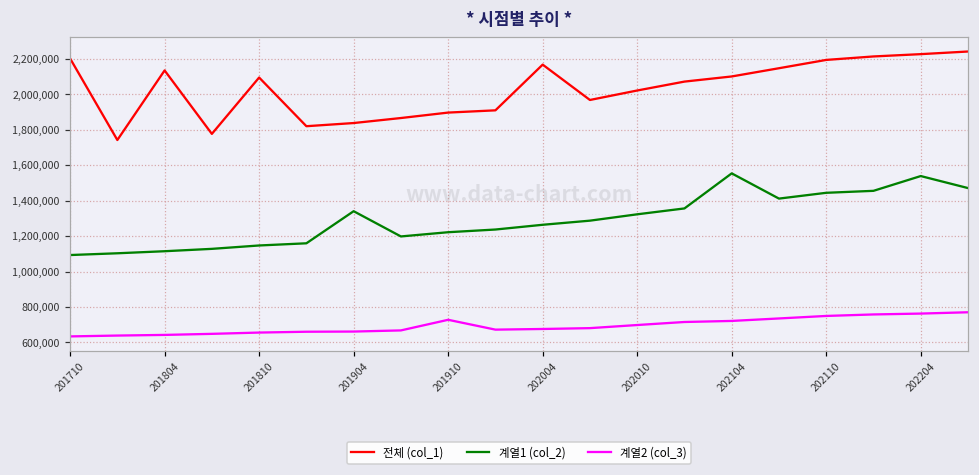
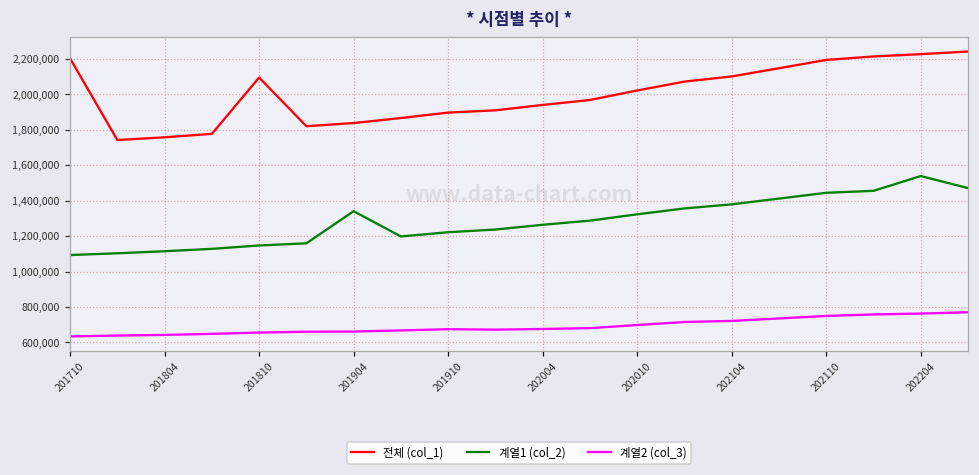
전체 (col_1), 201804: 2,130,000 -> 1,760,000
계열2 (col_3), 201910: 730,000 -> 670,000
전체 (col_1), 202004: 2,170,000 -> 1,940,000
계열1 (col_2), 202104: 1,550,000 -> 1,380,000
